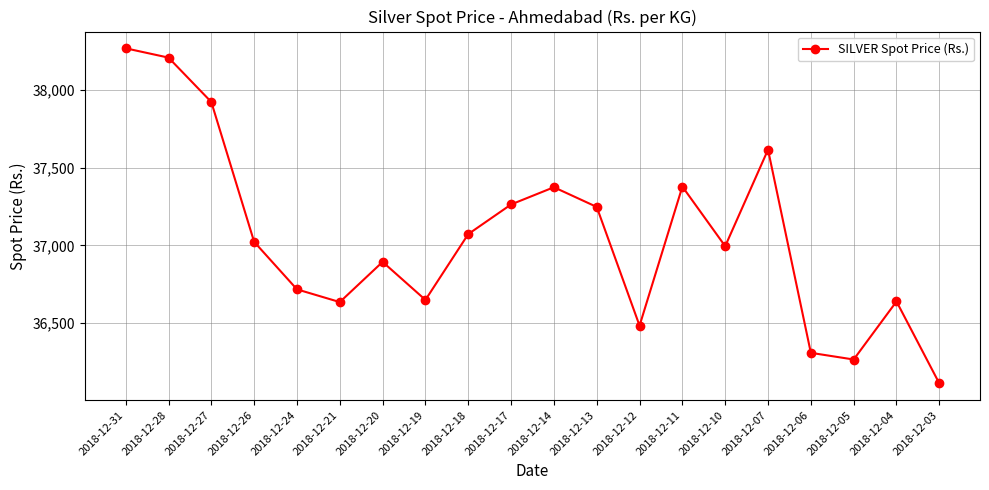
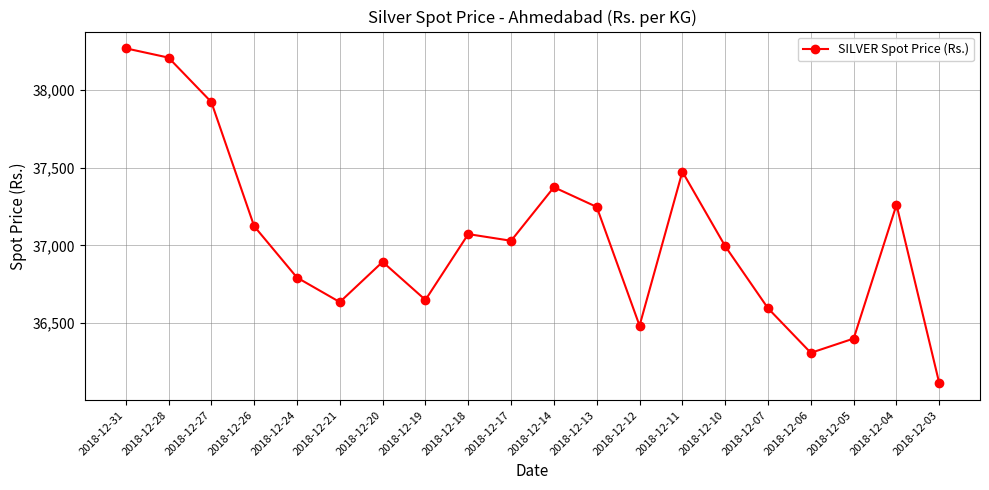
2018-12-26: 37,020 -> 37,120
2018-12-24: 36,720 -> 36,790
2018-12-17: 37,260 -> 37,030
2018-12-11: 37,380 -> 37,480
2018-12-07: 37,620 -> 36,600
2018-12-05: 36,270 -> 36,400
2018-12-04: 36,640 -> 37,260
